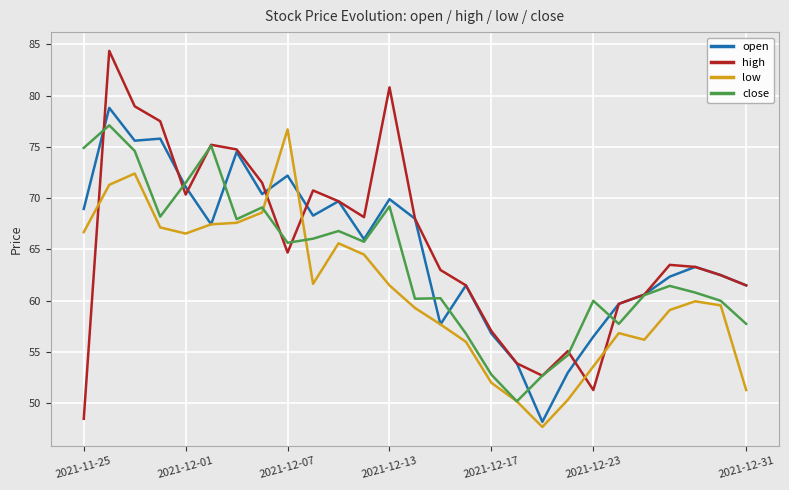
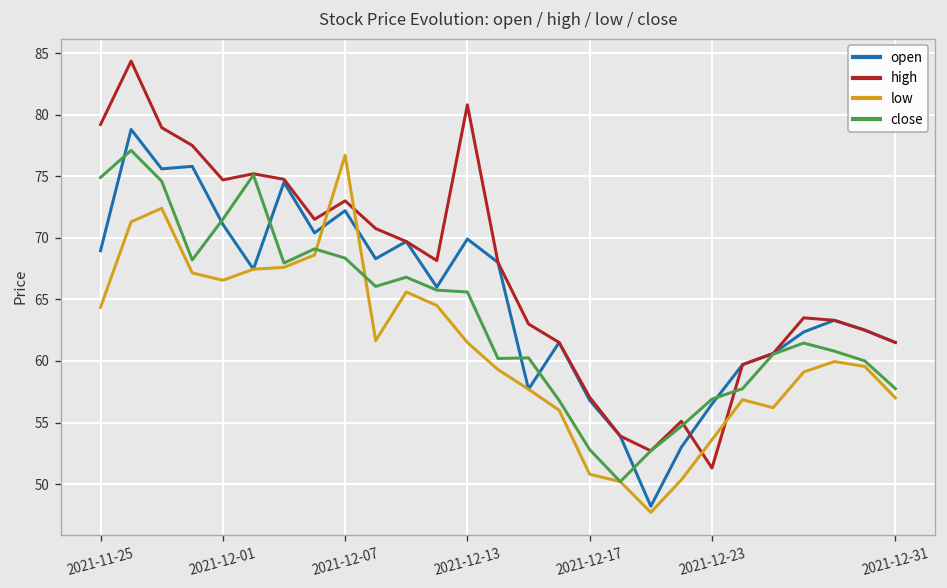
high, 2021-11-25: 48.5 -> 79.2
low, 2021-11-25: 66.7 -> 64.4
high, 2021-12-01: 70.4 -> 74.7
high, 2021-12-07: 64.7 -> 73.0
close, 2021-12-07: 65.7 -> 68.4
close, 2021-12-13: 69.2 -> 65.6
low, 2021-12-17: 52.0 -> 50.8
close, 2021-12-23: 60.0 -> 56.9
low, 2021-12-31: 51.3 -> 57.0
